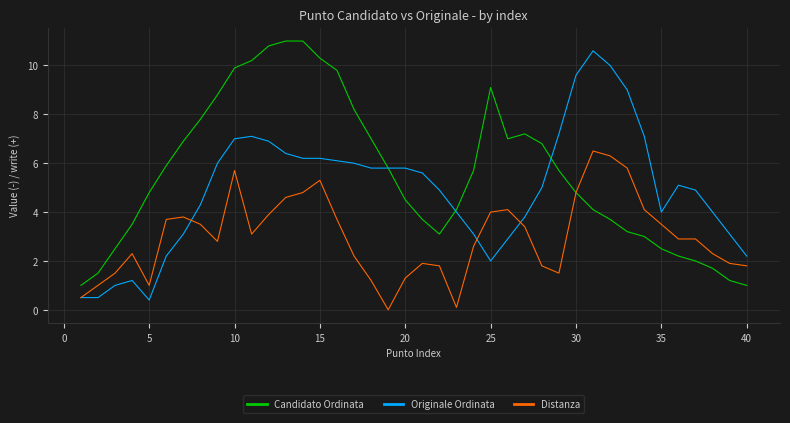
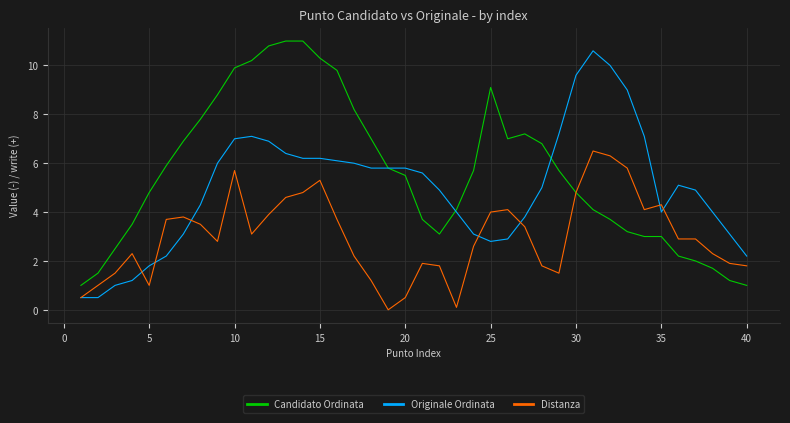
Originale Ordinata, 5: 0.4 -> 1.8
Candidato Ordinata, 20: 4.5 -> 5.5
Distanza, 20: 1.3 -> 0.5
Originale Ordinata, 25: 2.0 -> 2.8
Candidato Ordinata, 35: 2.5 -> 3.0
Distanza, 35: 3.5 -> 4.3
